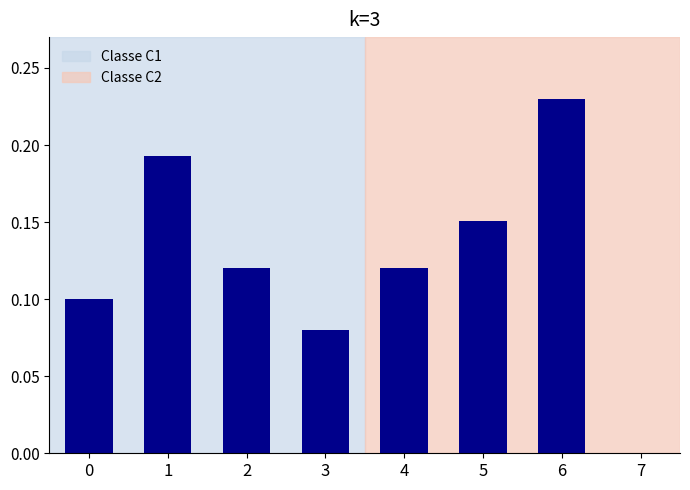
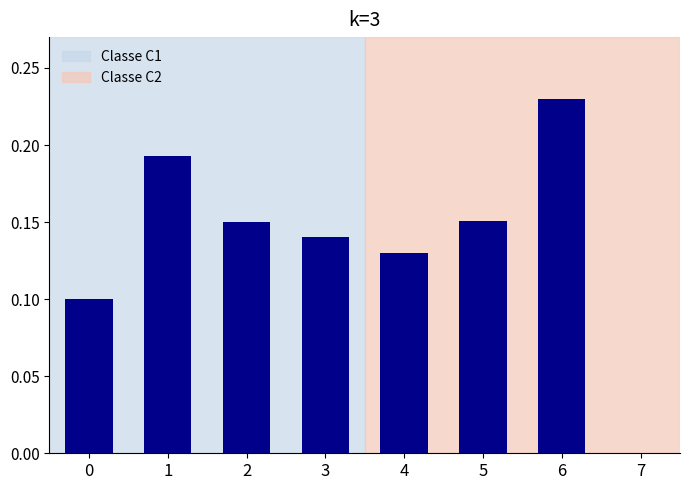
2: 0.12 -> 0.15
3: 0.08 -> 0.14
4: 0.12 -> 0.13
